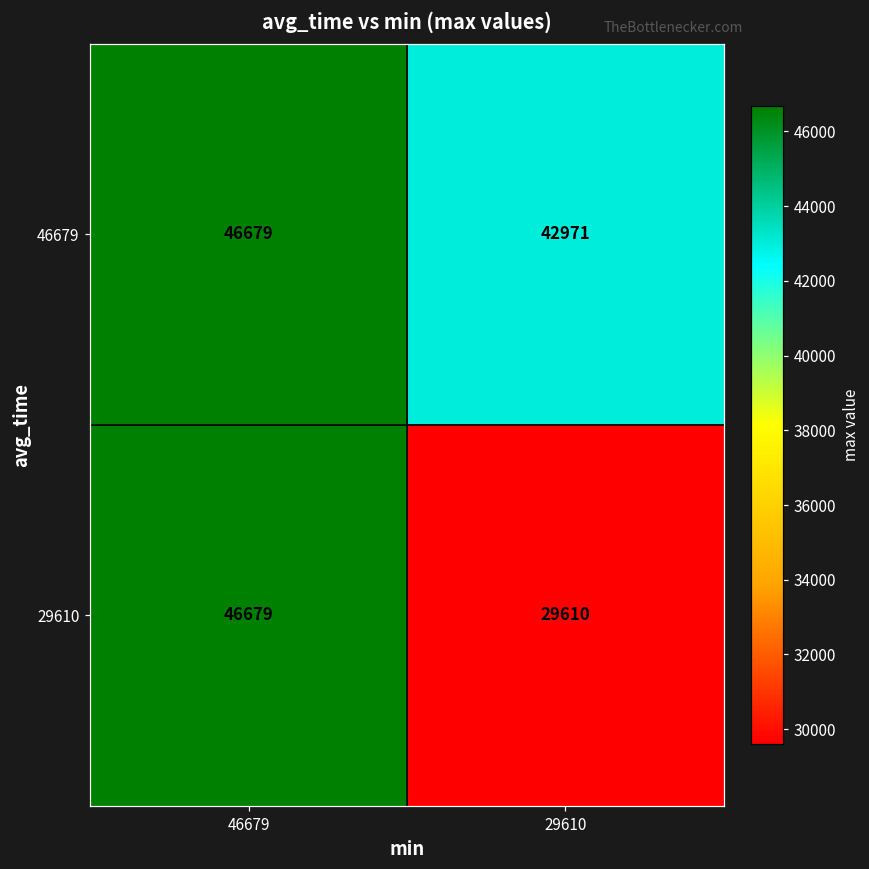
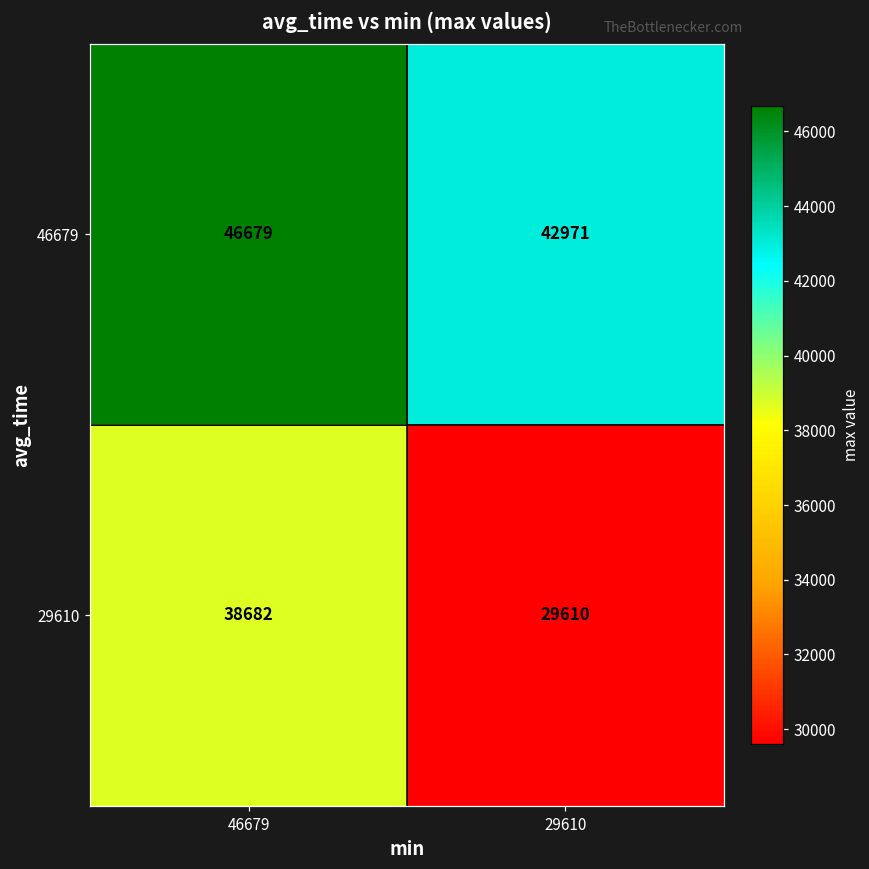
29610, 46679: 46679 -> 38682
